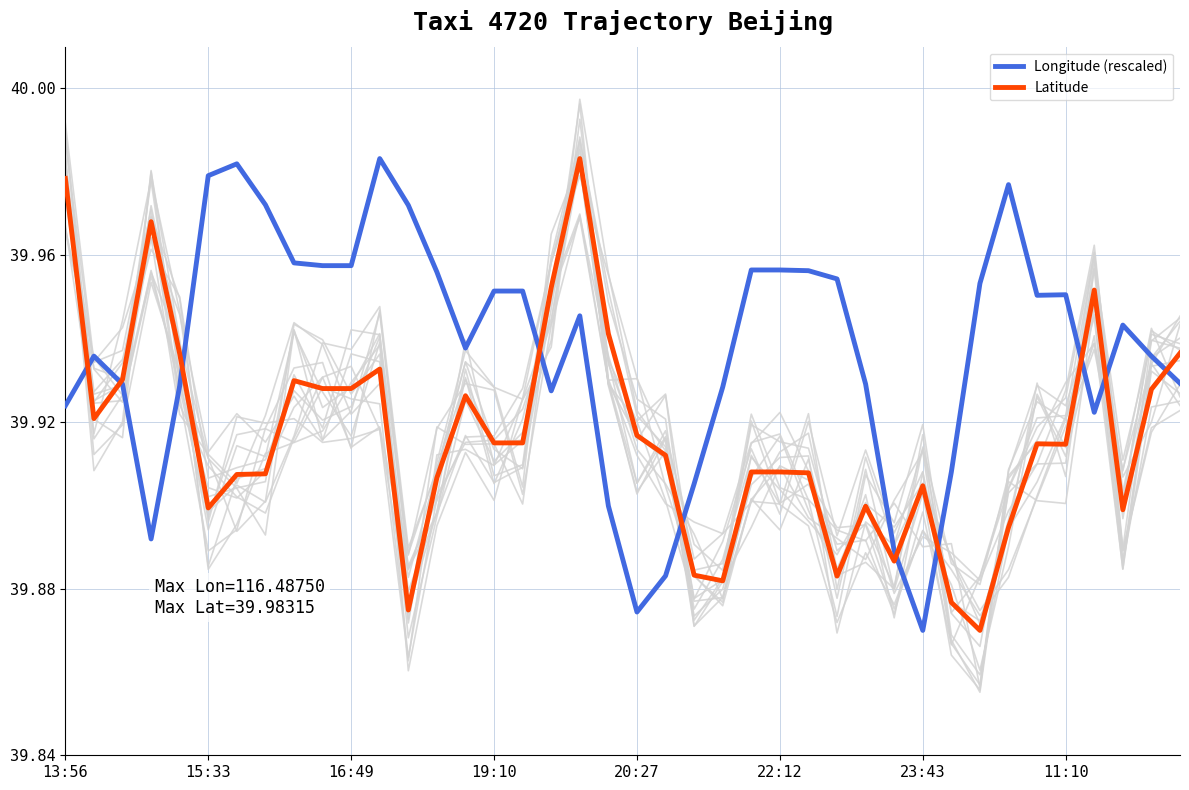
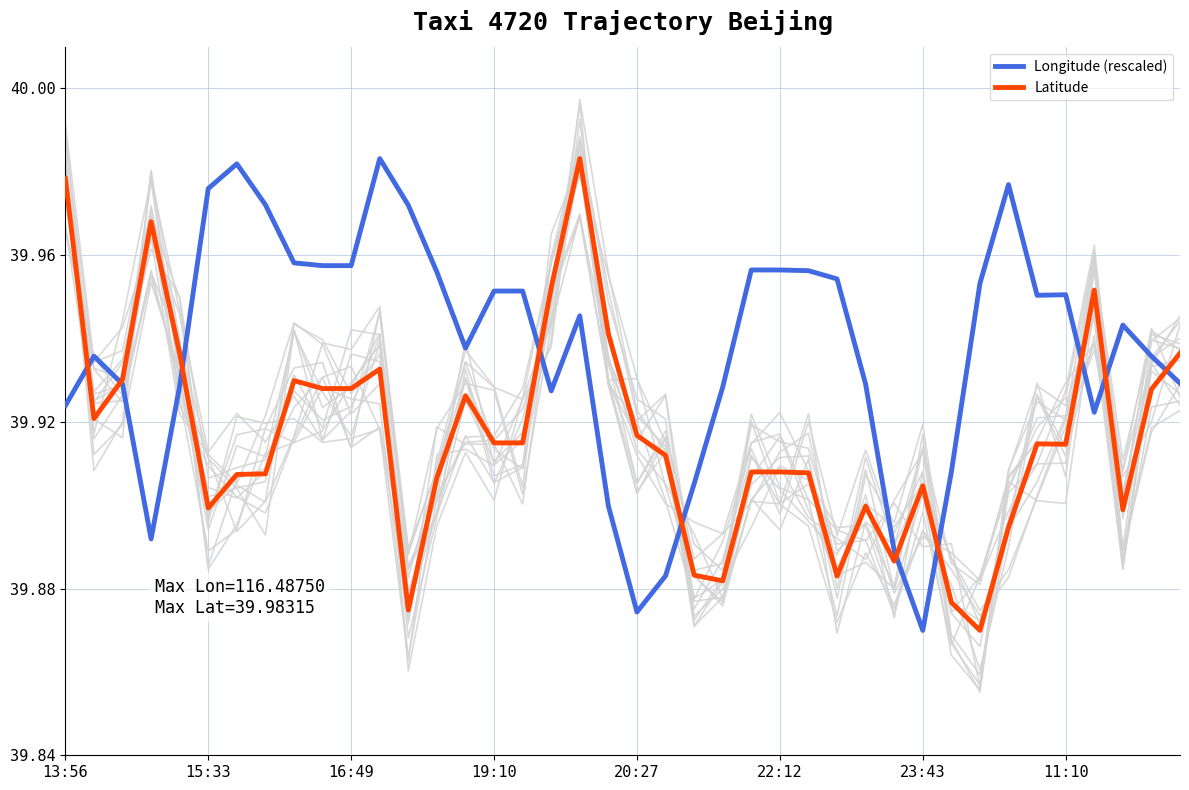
Longitude (rescaled), 15:33: 39.979 -> 39.976
